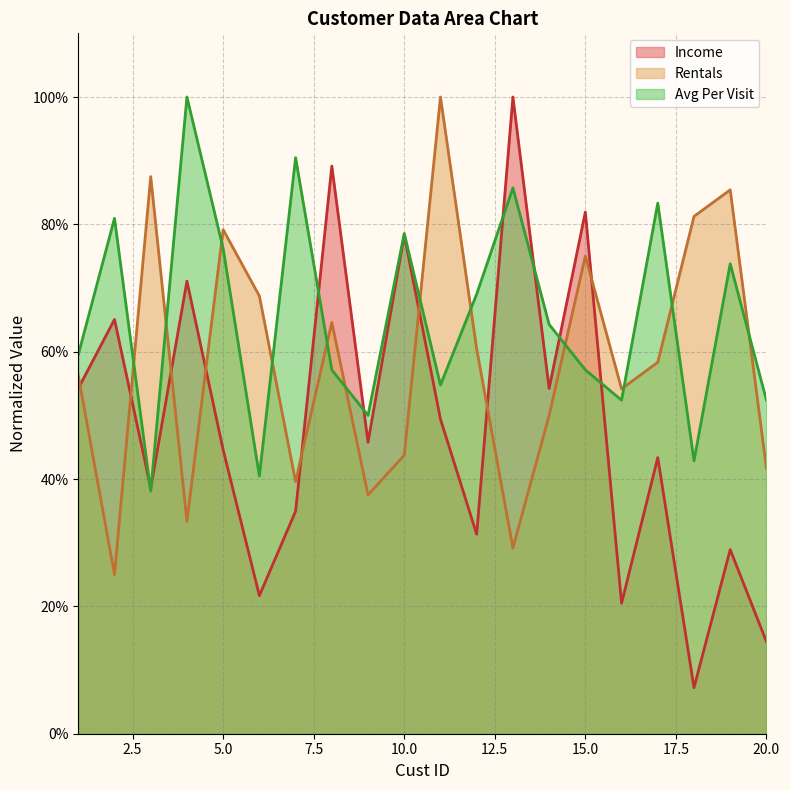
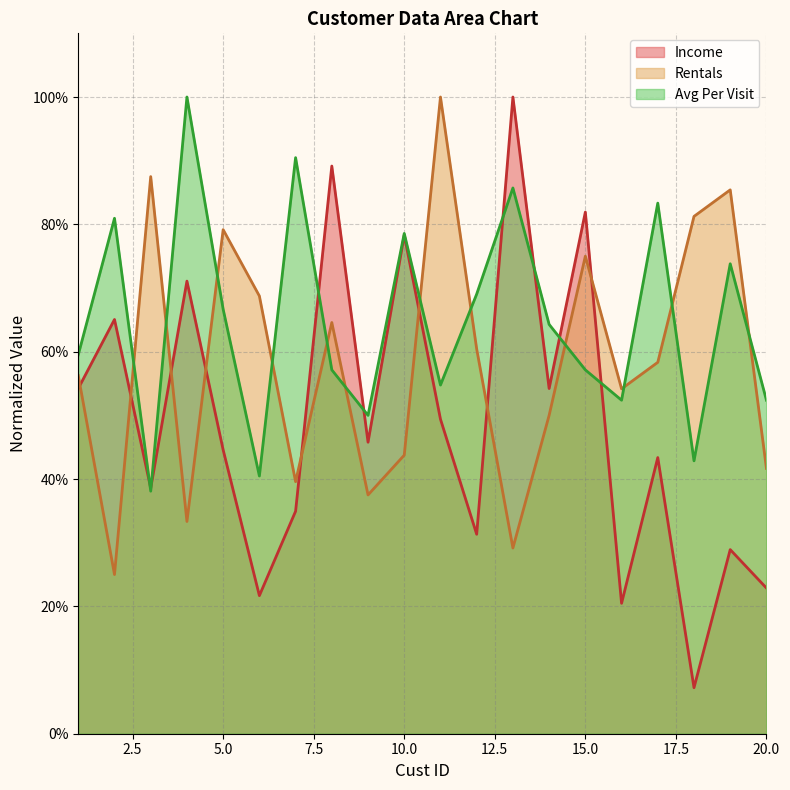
Avg Per Visit, 5.0: 76% -> 67%
Income, 20.0: 14% -> 23%
